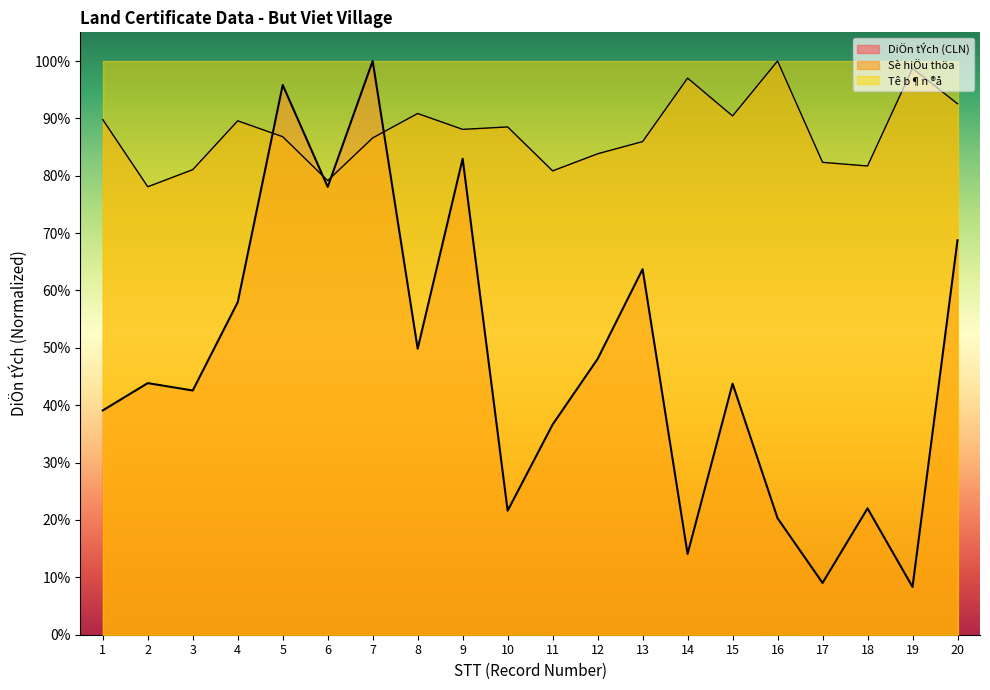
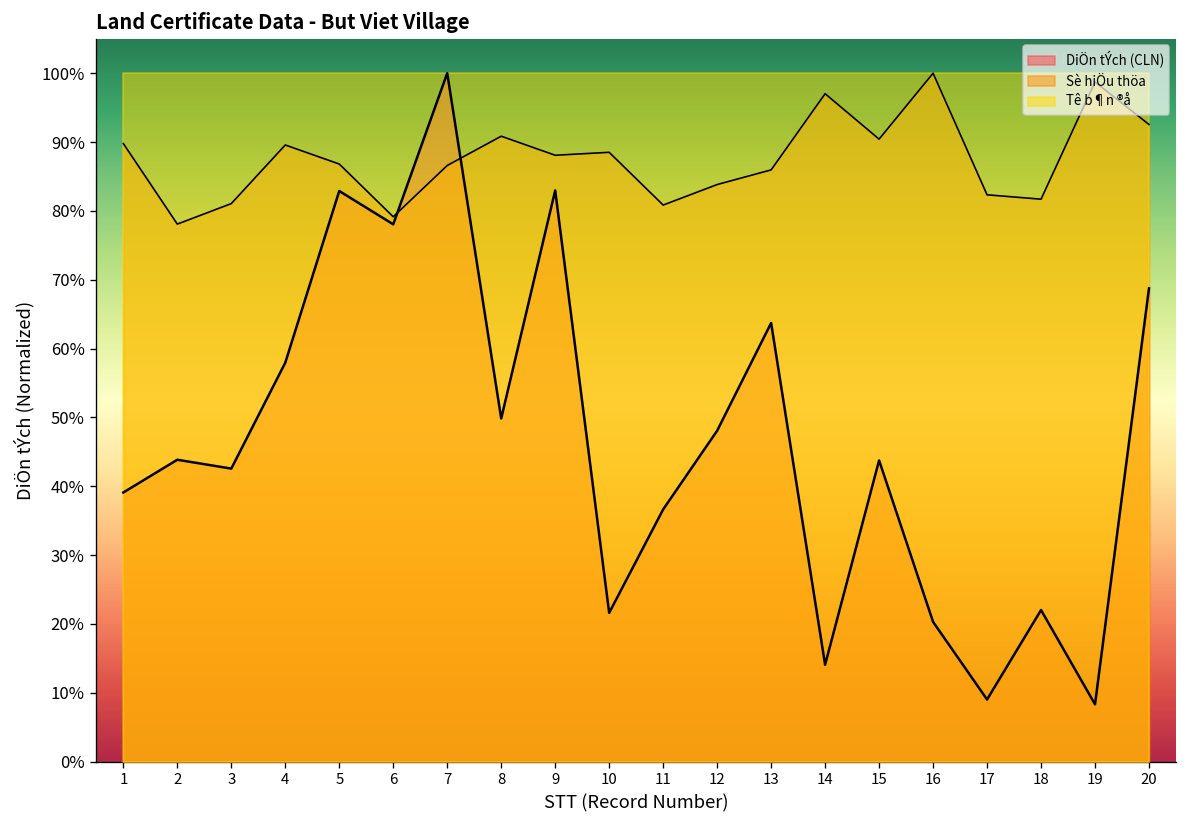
DiÖn tÝch (CLN), 5: 96% -> 83%
